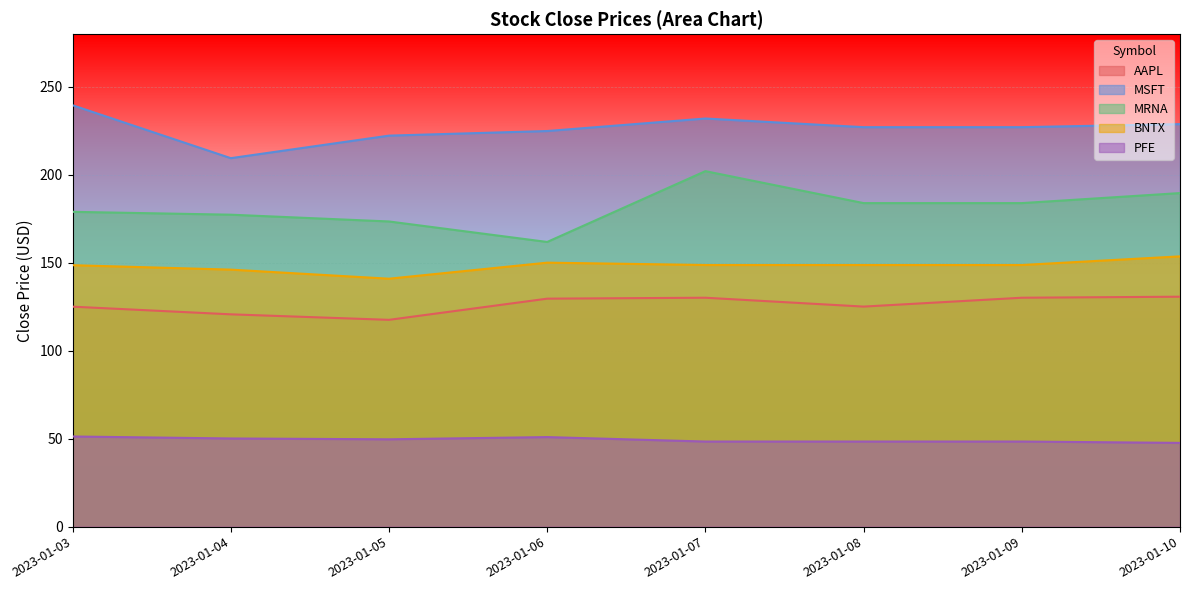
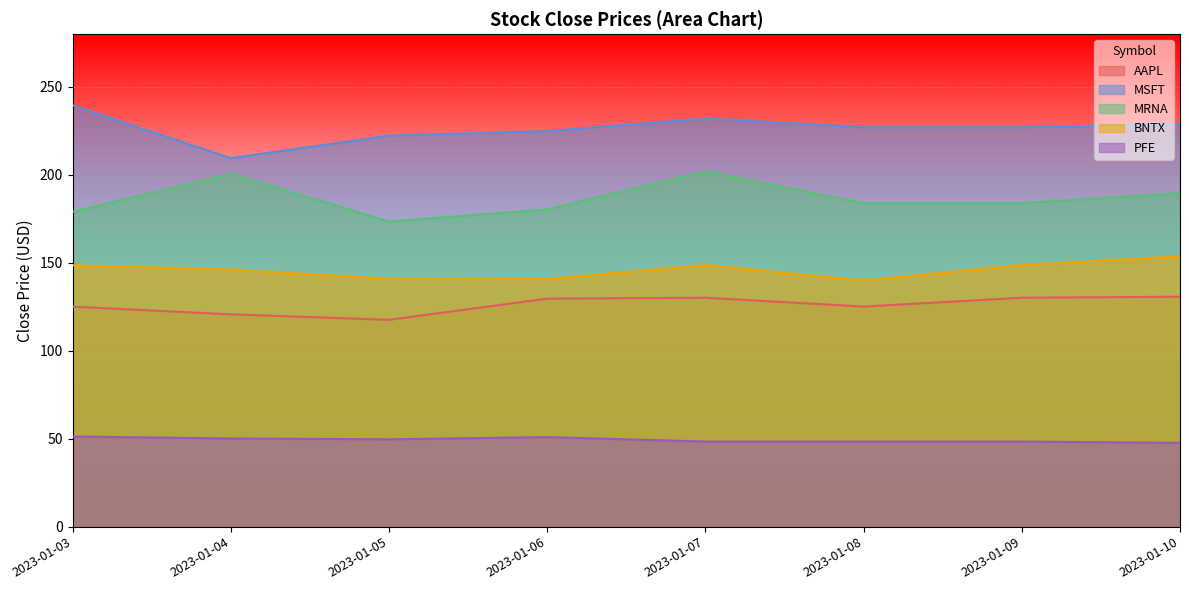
MRNA, 2023-01-04: 177 -> 201
MRNA, 2023-01-06: 162 -> 180
BNTX, 2023-01-06: 150 -> 141
BNTX, 2023-01-08: 149 -> 140
